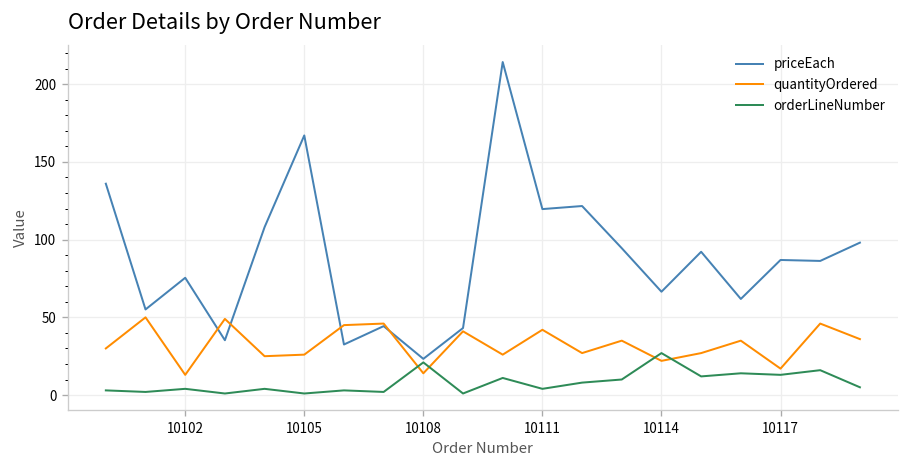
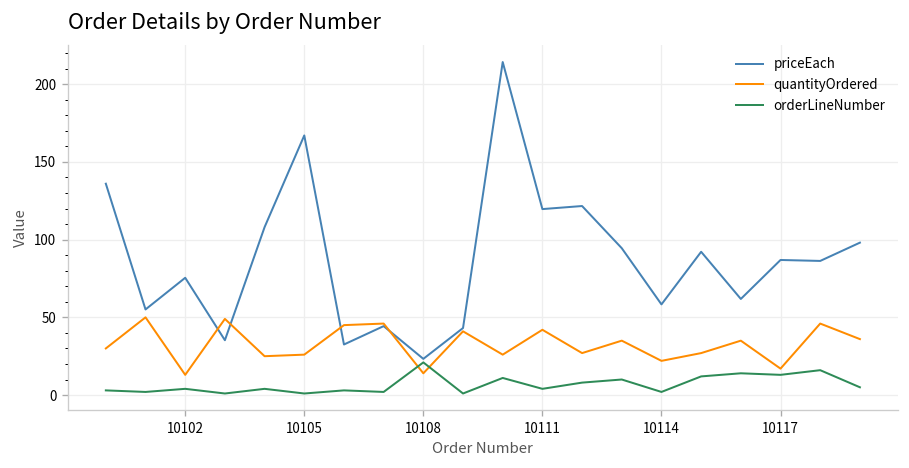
priceEach, 10114: 67 -> 58
orderLineNumber, 10114: 27 -> 2
